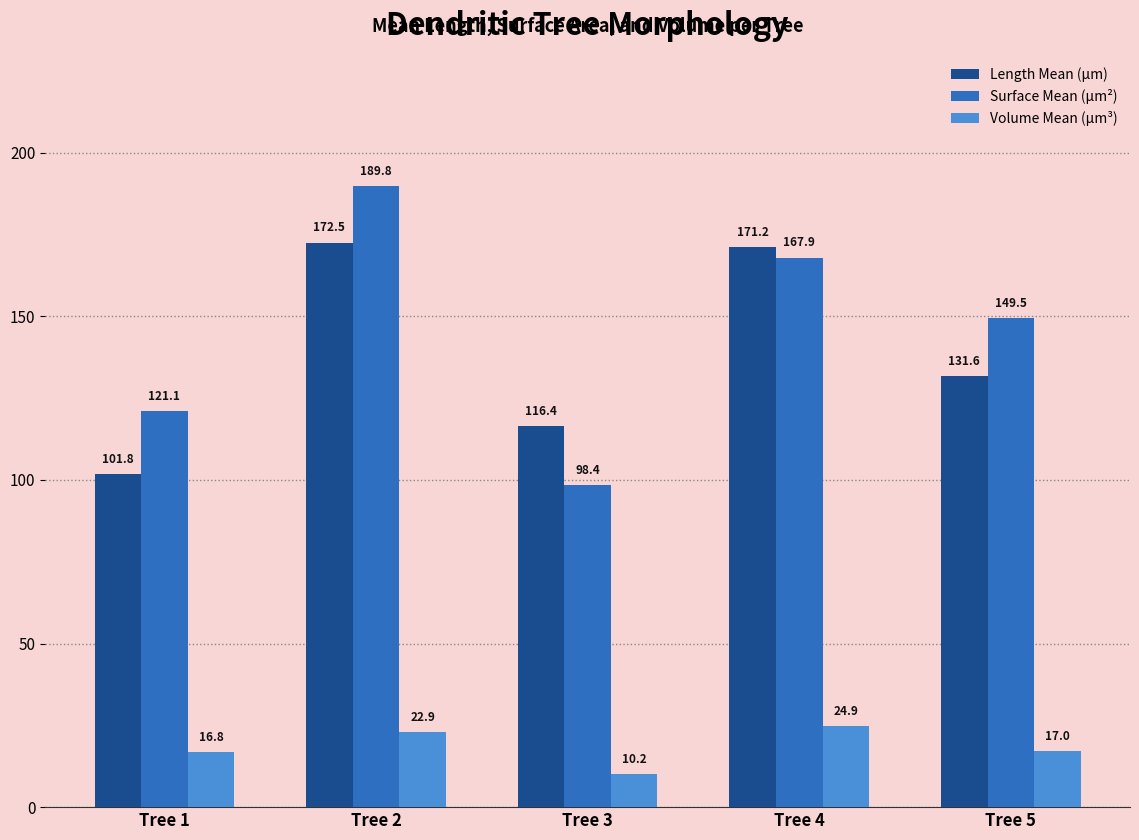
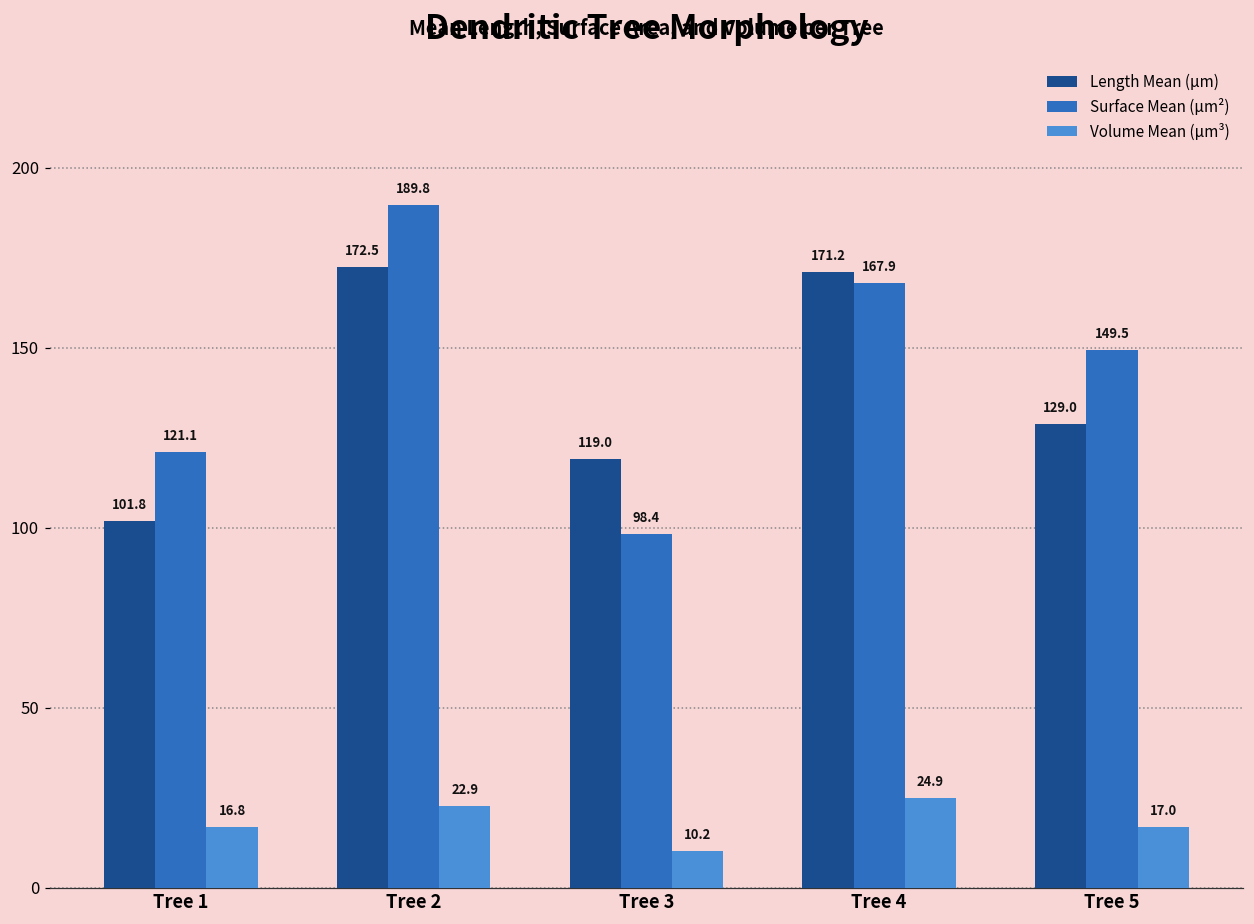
Length Mean (µm), Tree 3: 116.4 -> 119.0
Length Mean (µm), Tree 5: 131.6 -> 129.0
